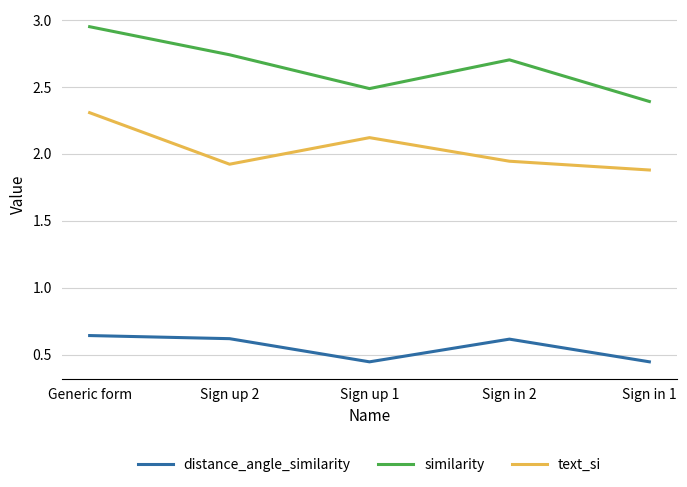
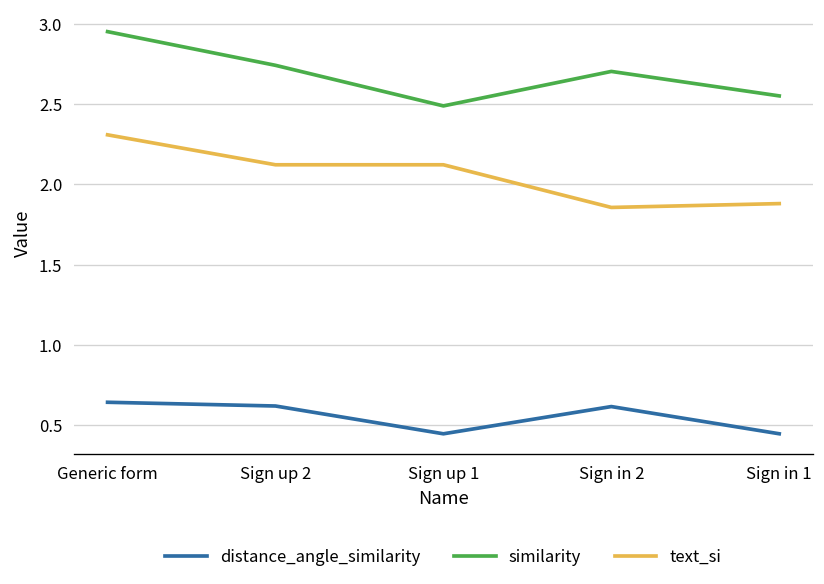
text_si, Sign up 2: 1.92 -> 2.12
text_si, Sign in 2: 1.95 -> 1.86
similarity, Sign in 1: 2.39 -> 2.55
